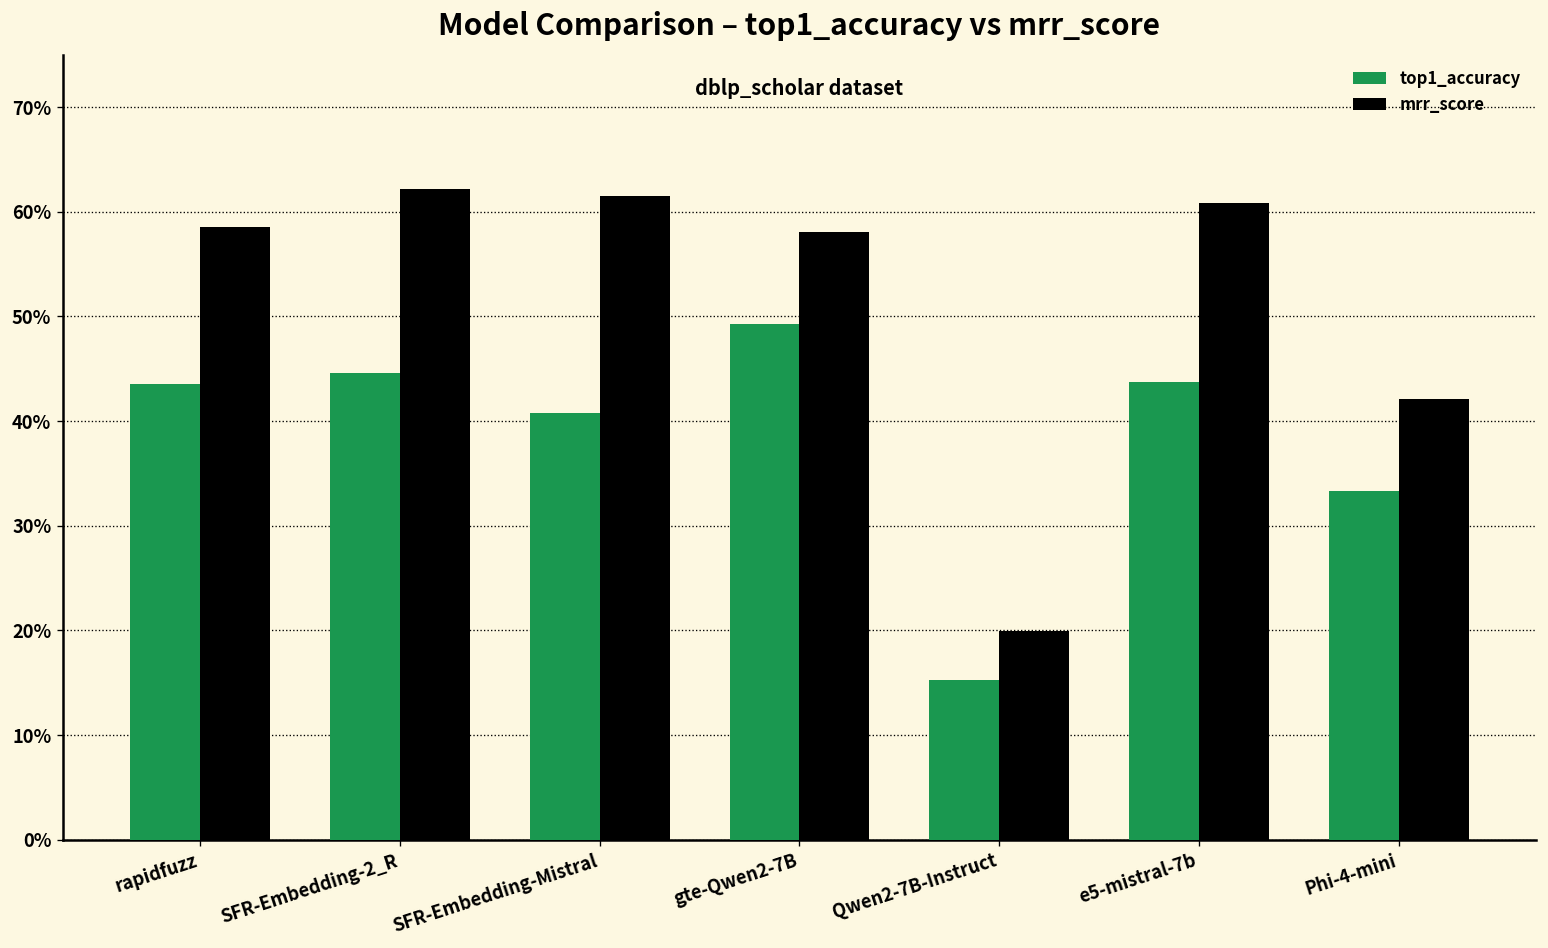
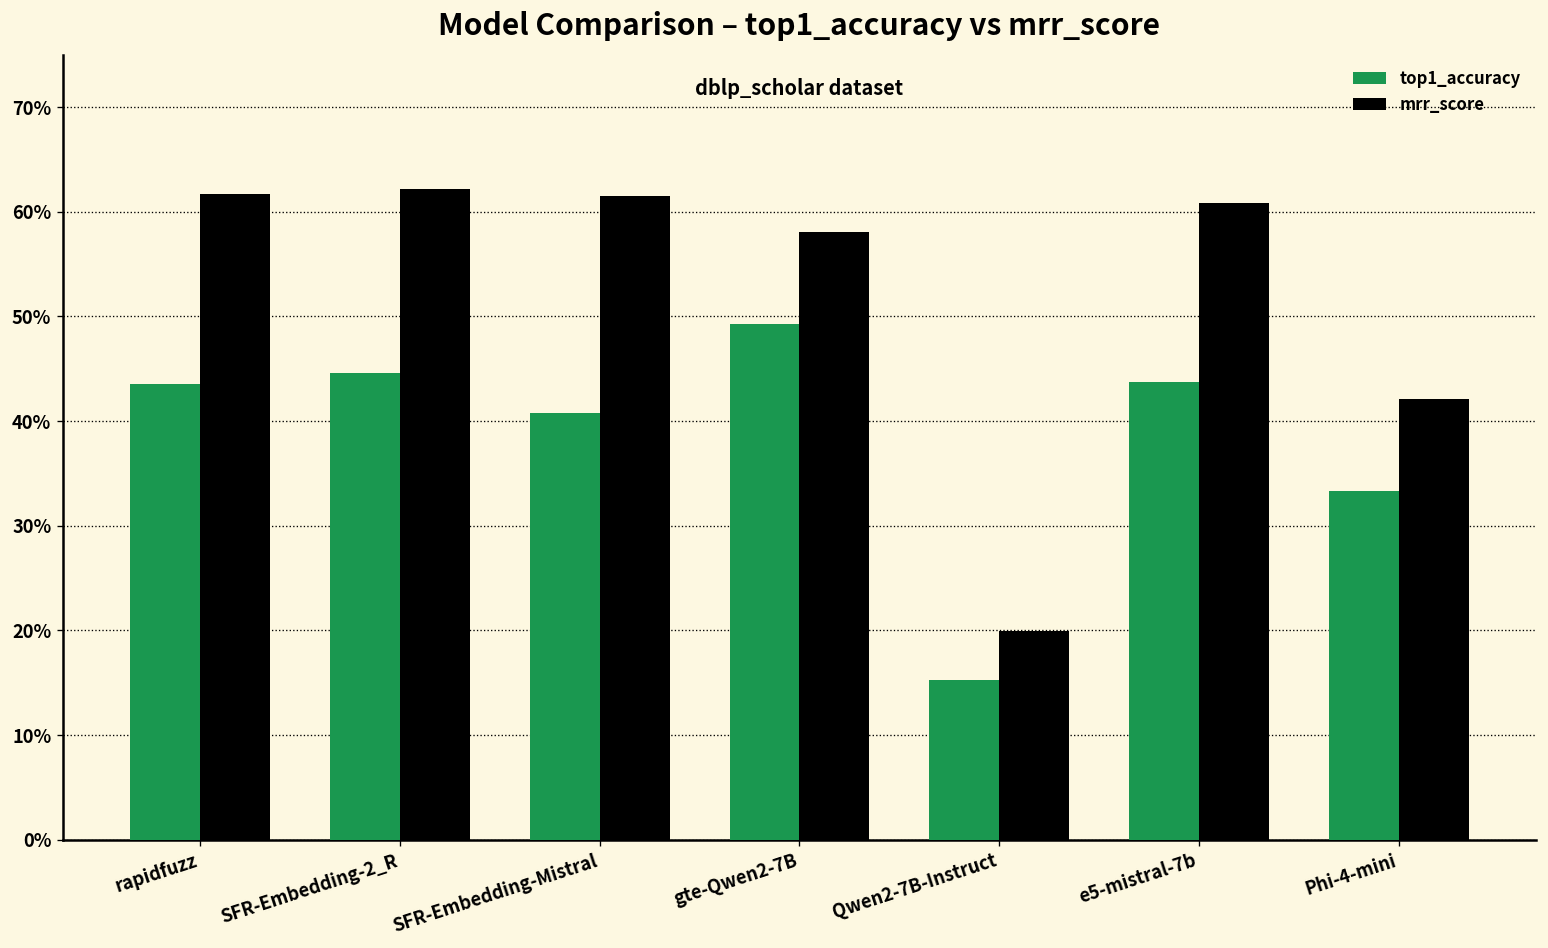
mrr_score, rapidfuzz: 59% -> 62%
